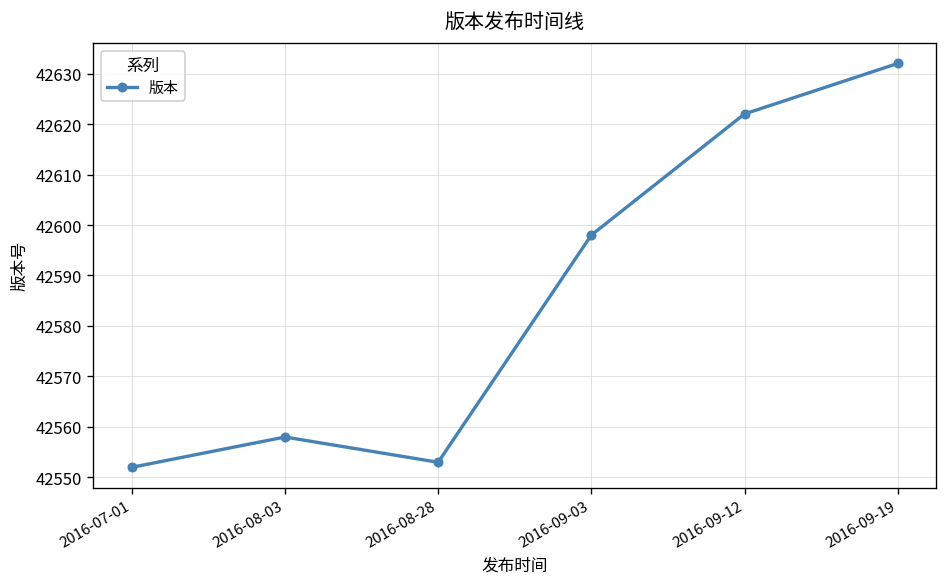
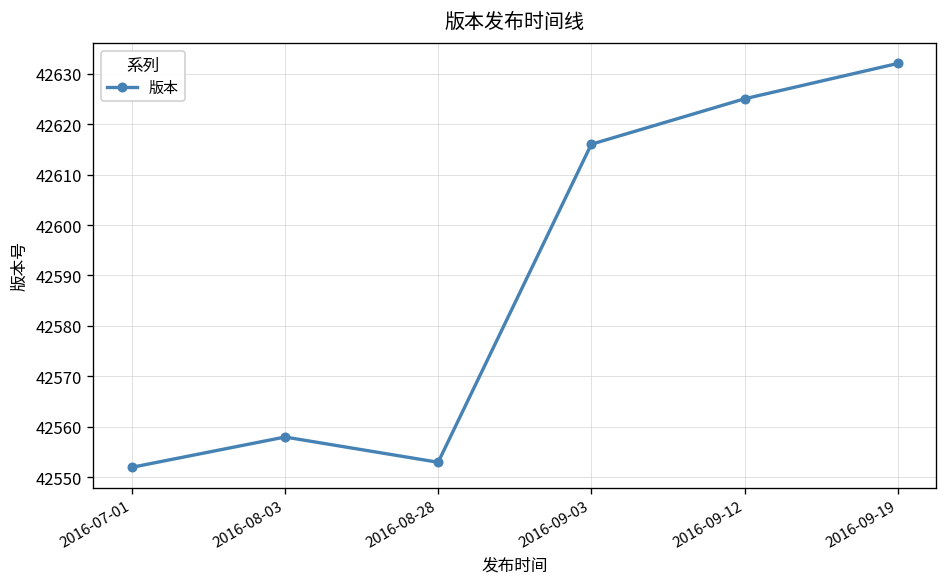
2016-09-03: 42598 -> 42616
2016-09-12: 42622 -> 42625
